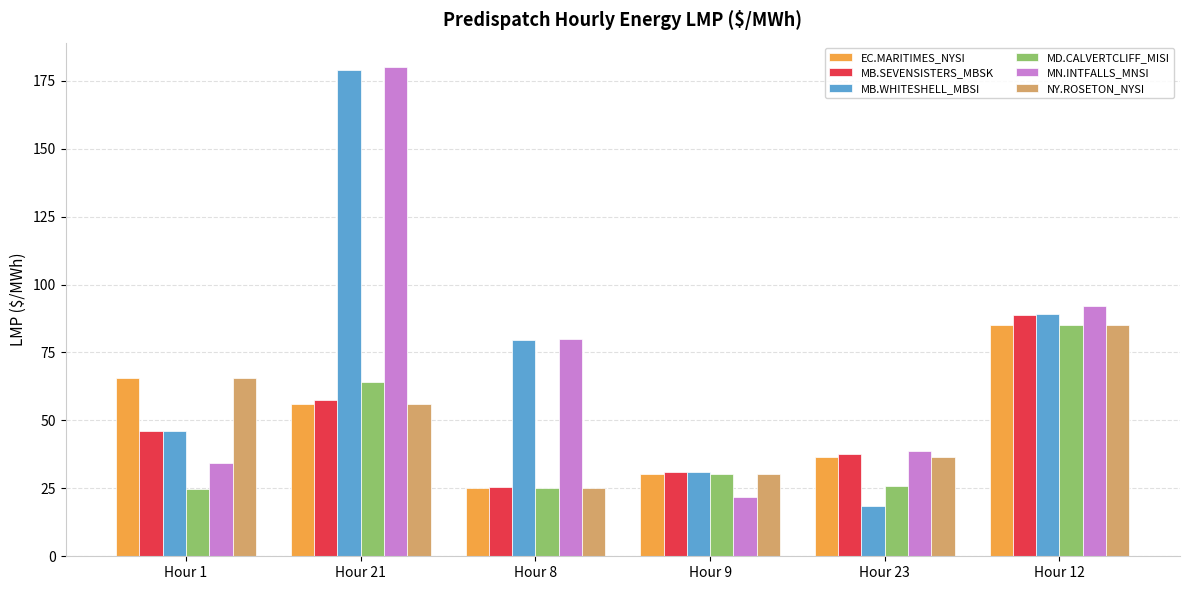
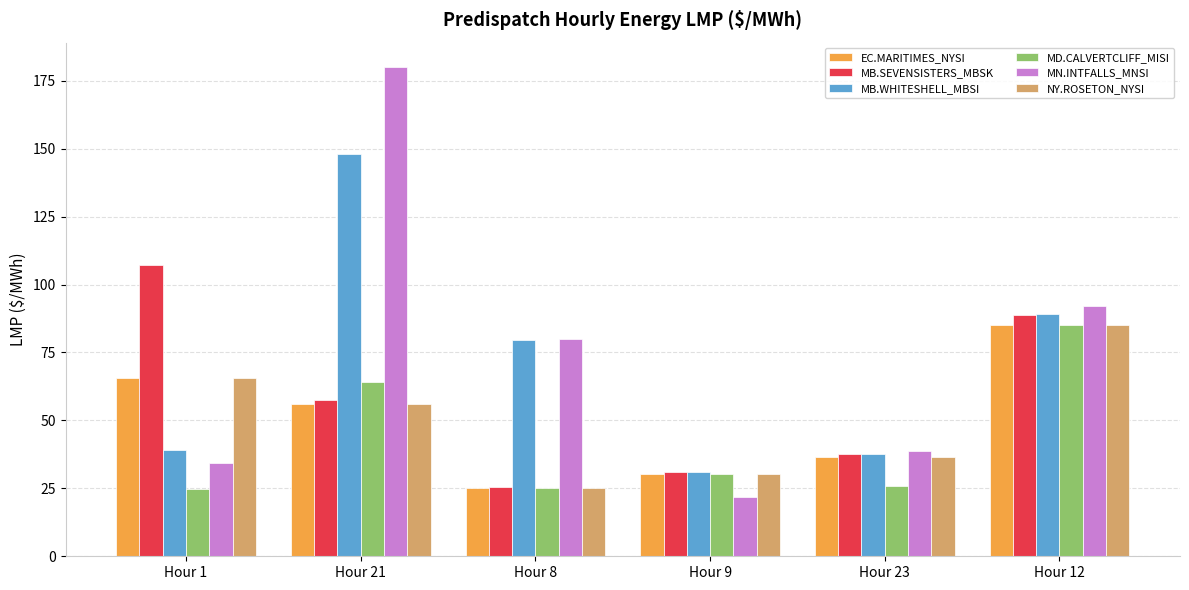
MB.SEVENSISTERS_MBSK, Hour 1: 46 -> 107
MB.WHITESHELL_MBSI, Hour 1: 46 -> 39
MB.WHITESHELL_MBSI, Hour 21: 179 -> 148
MB.WHITESHELL_MBSI, Hour 23: 19 -> 38
